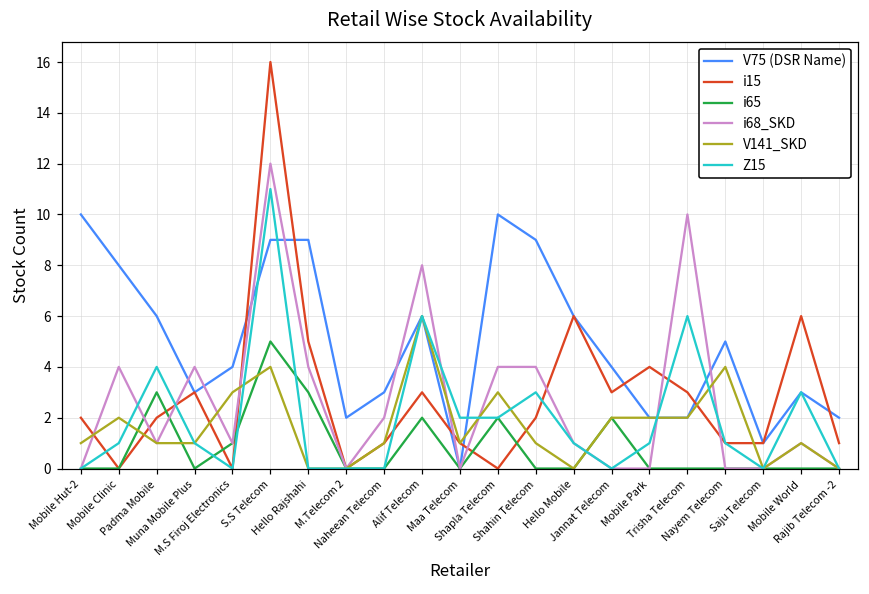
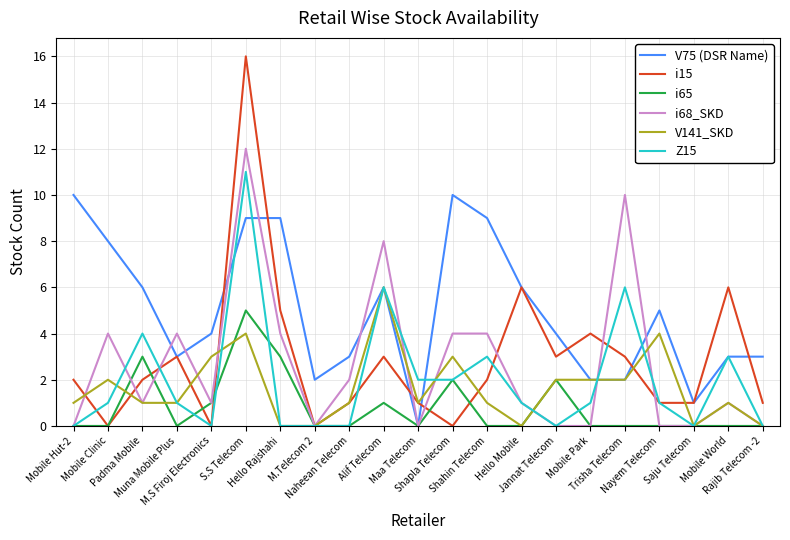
i65, Alif Telecom: 2 -> 1
V75 (DSR Name), Rajib Telecom -2: 2 -> 3
